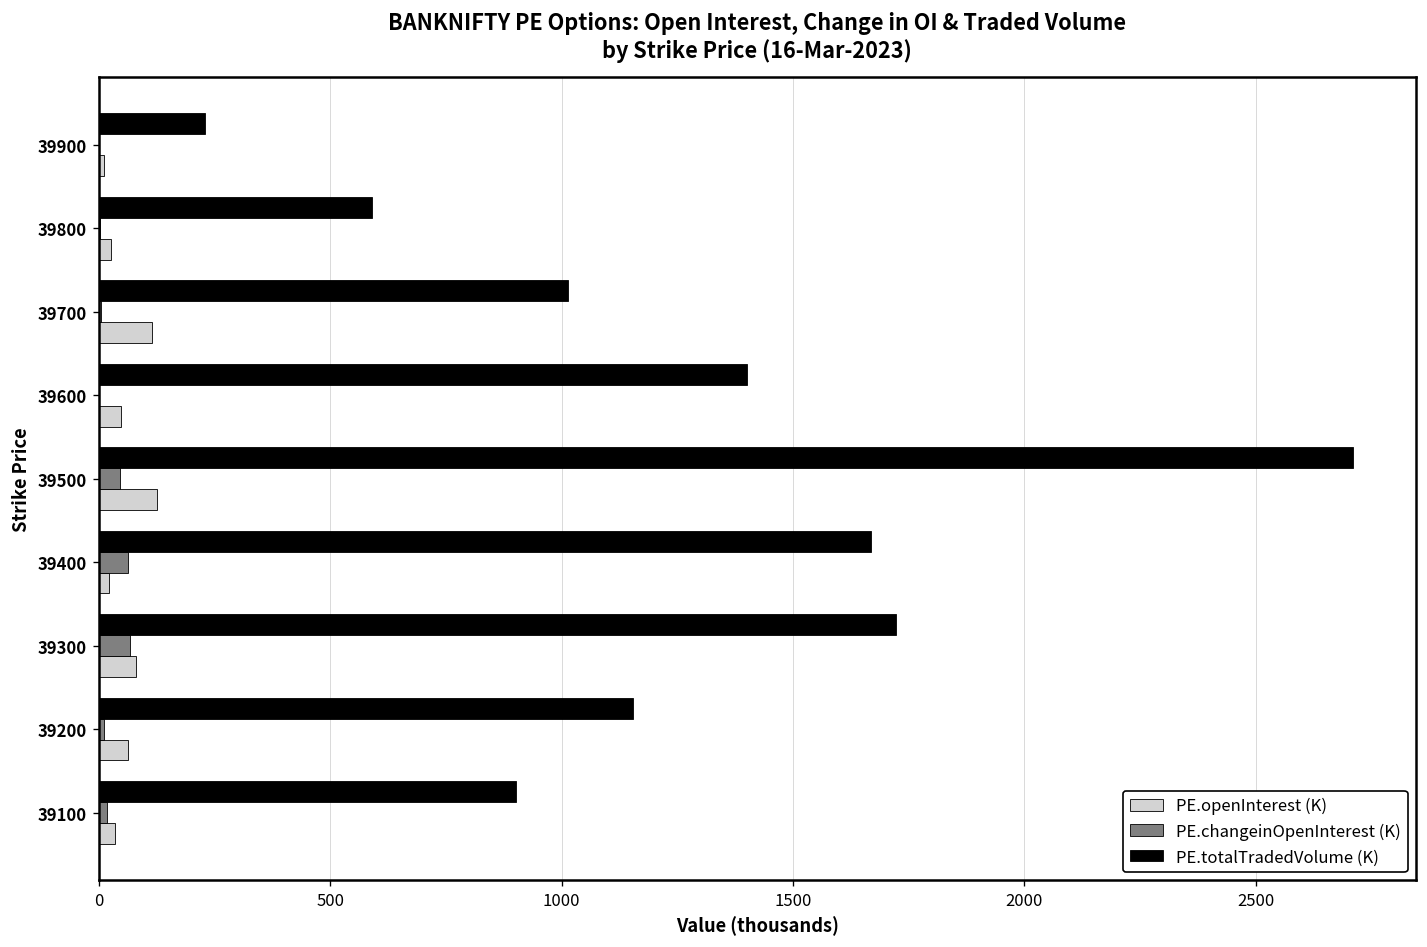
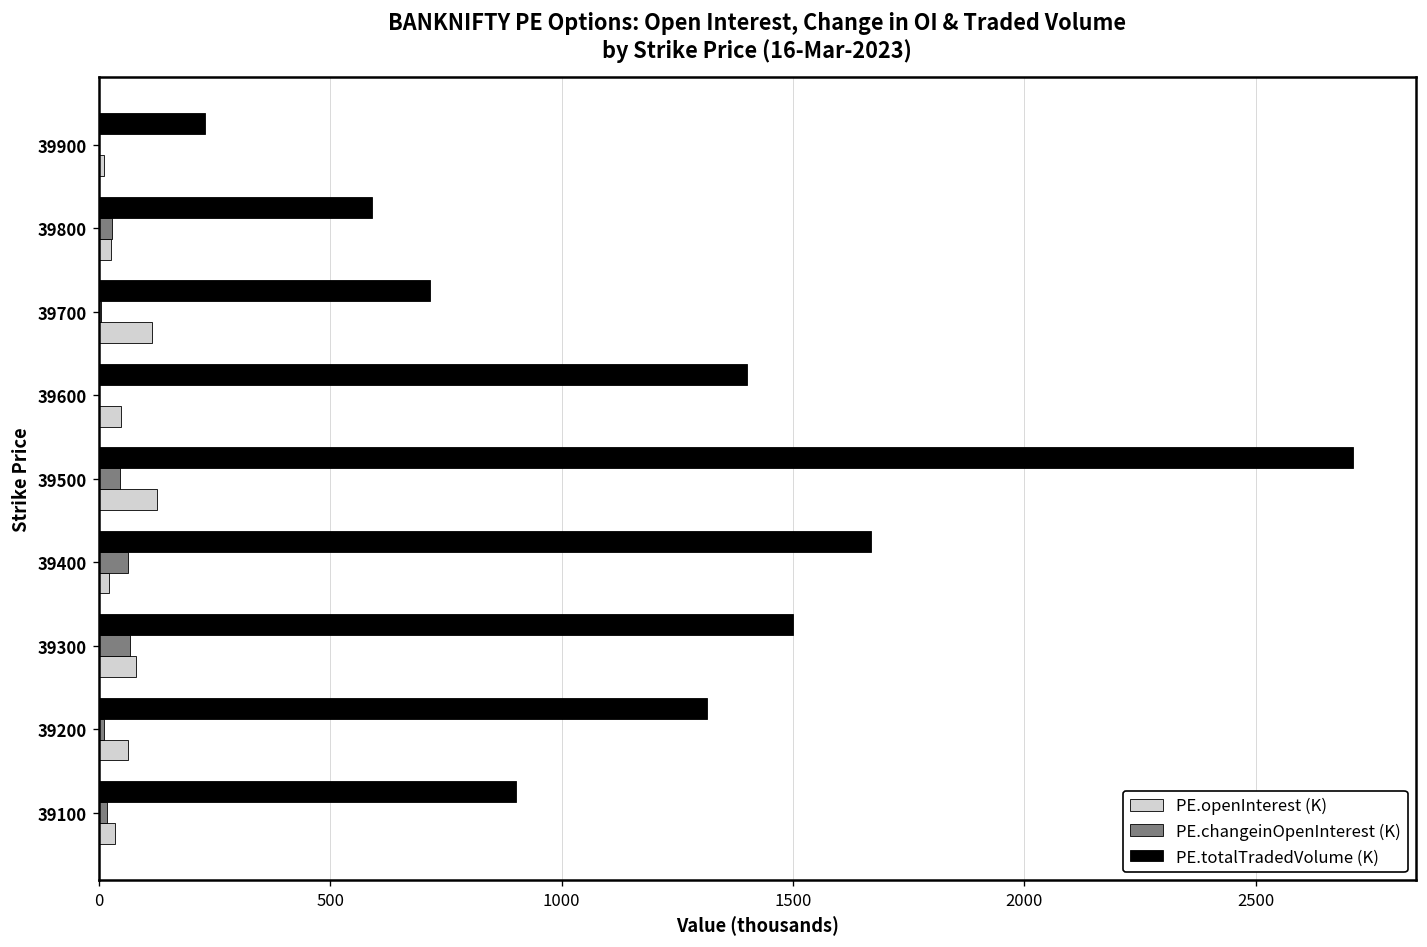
PE.changeinOpenInterest (K), 39800: 0 -> 30
PE.totalTradedVolume (K), 39700: 1010 -> 720
PE.totalTradedVolume (K), 39300: 1720 -> 1500
PE.totalTradedVolume (K), 39200: 1150 -> 1310
